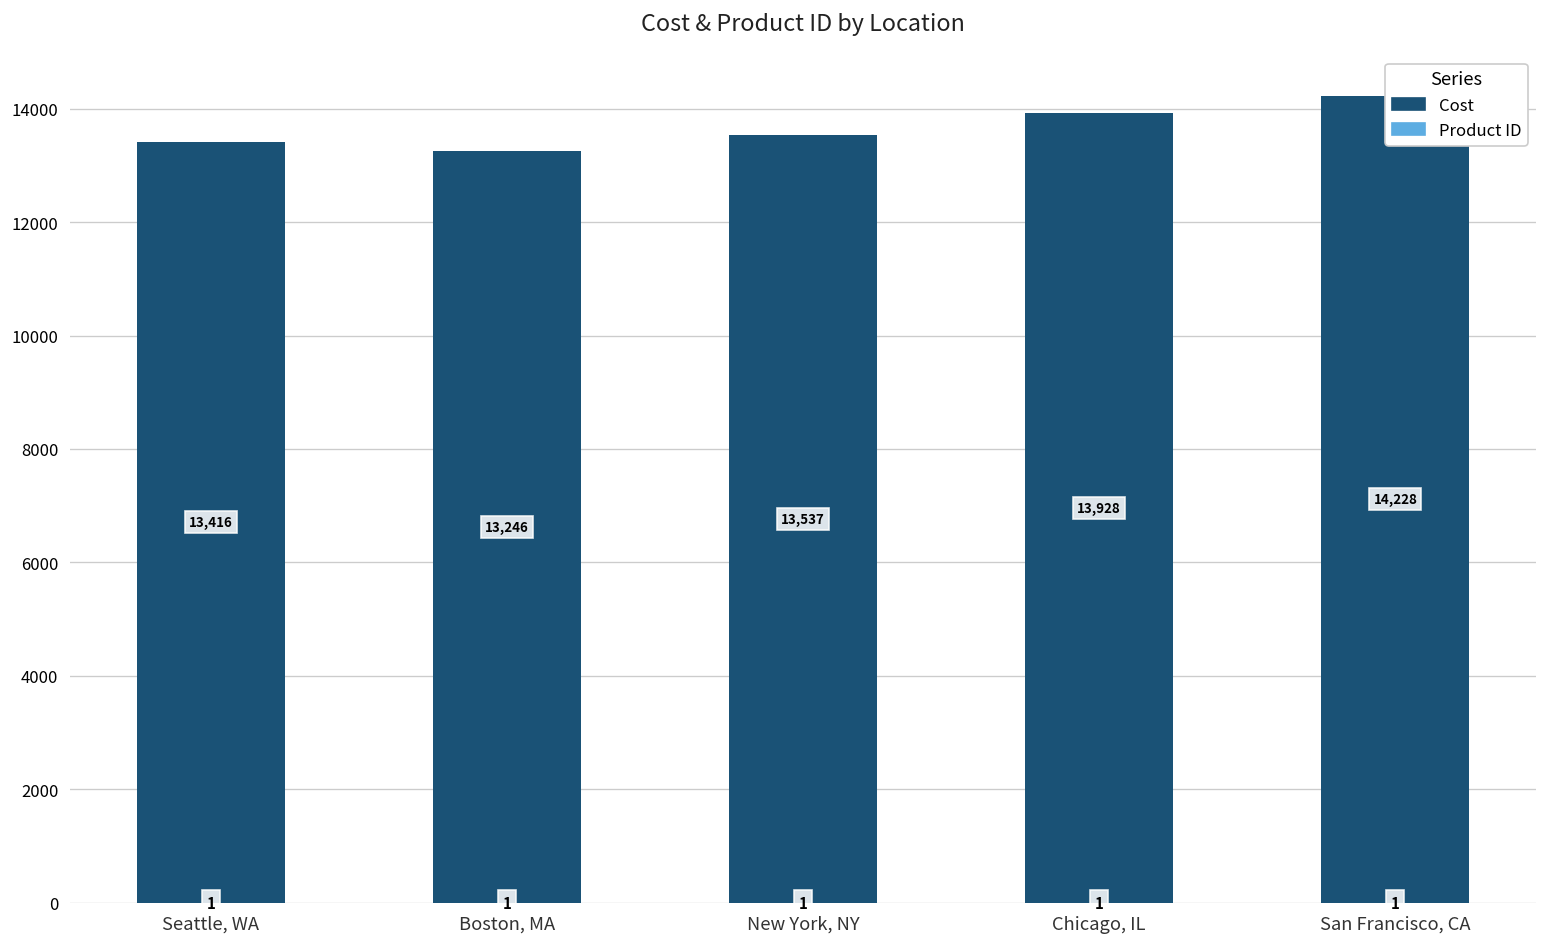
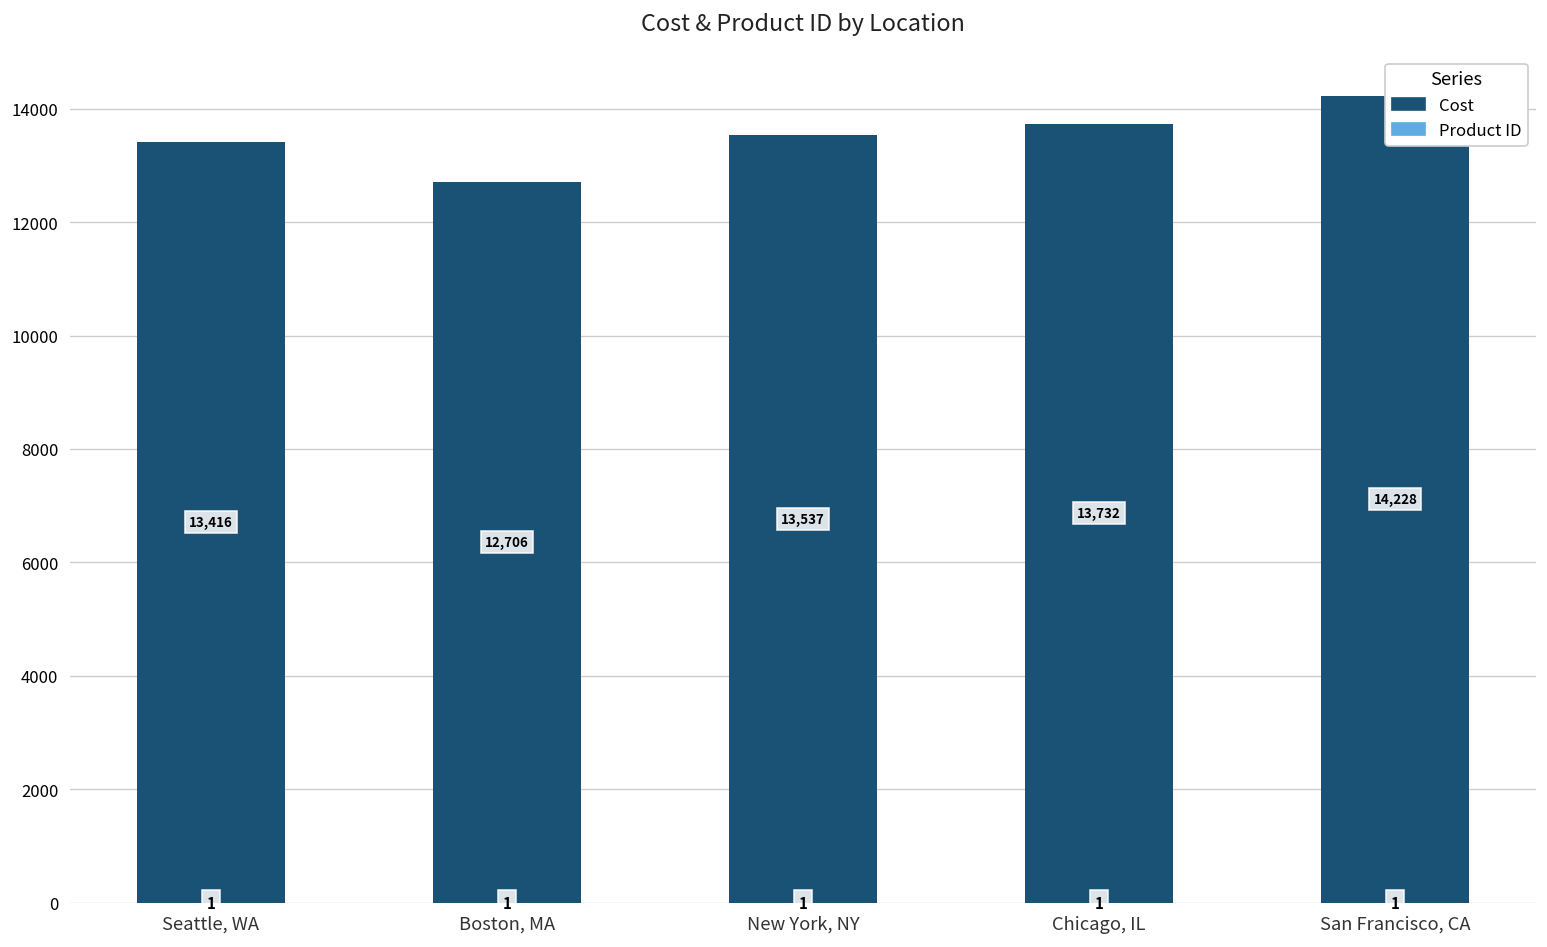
Cost, Boston, MA: 13,246 -> 12,706
Cost, Chicago, IL: 13,928 -> 13,732
